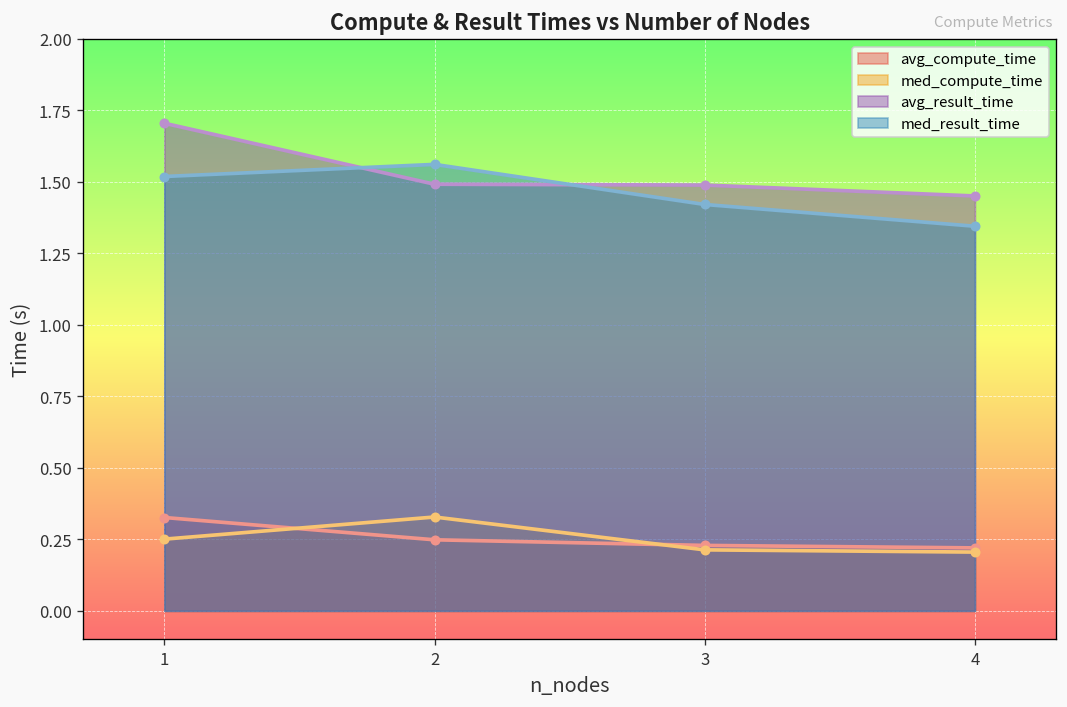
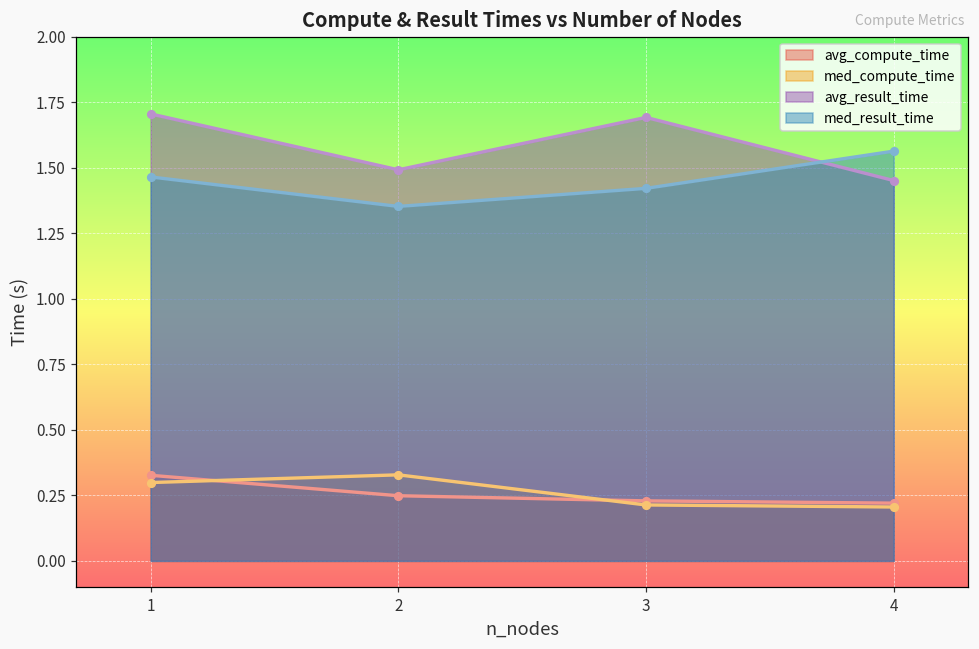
med_compute_time, 1: 0.25 -> 0.30
med_result_time, 1: 1.52 -> 1.46
med_result_time, 2: 1.56 -> 1.35
avg_result_time, 3: 1.49 -> 1.69
med_result_time, 4: 1.35 -> 1.56
